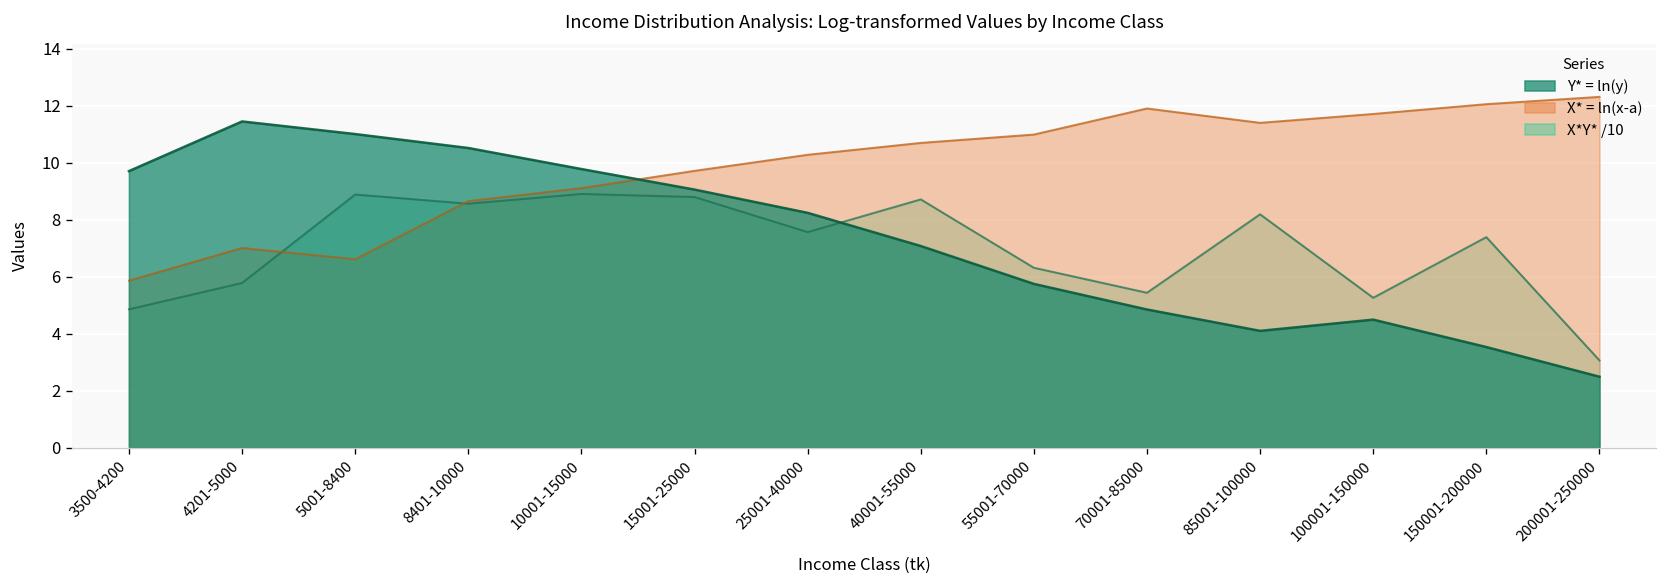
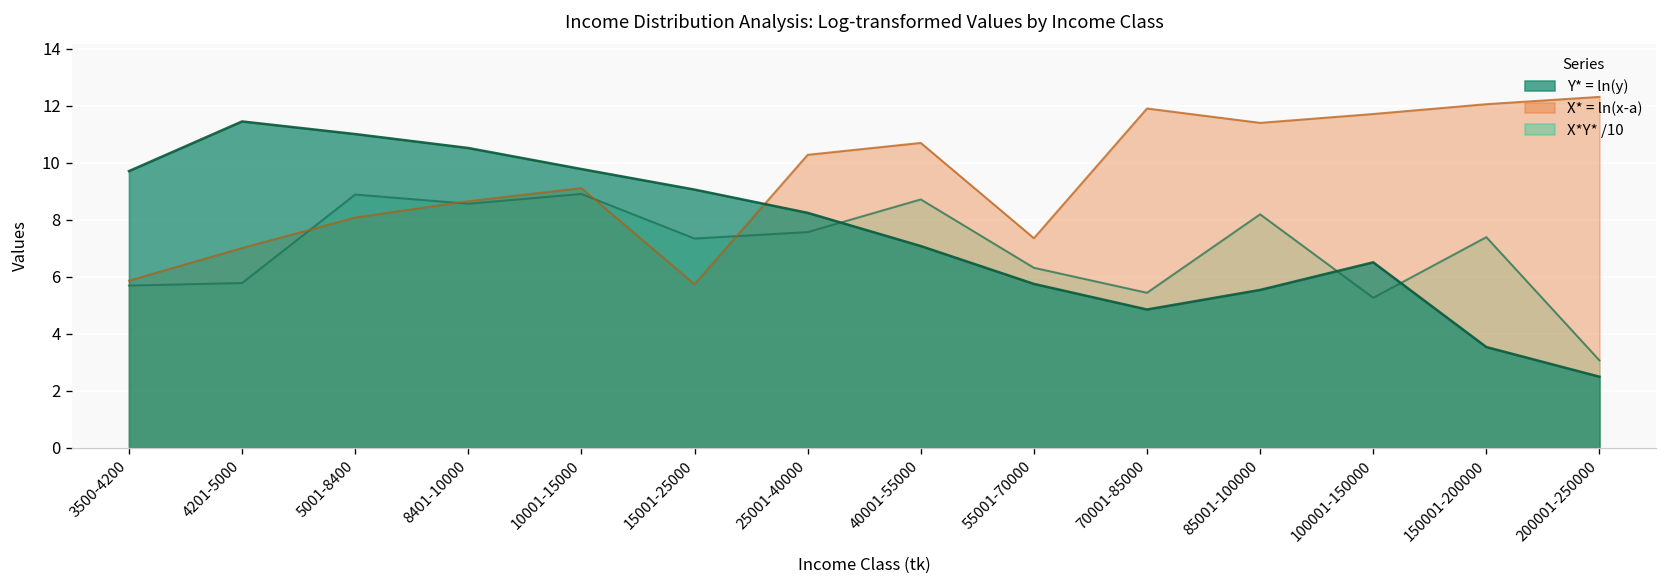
X*Y* /10, 3500-4200: 4.9 -> 5.7
X* = ln(x-a), 5001-8400: 6.6 -> 8.1
X*Y* /10, 15001-25000: 8.8 -> 7.3
X* = ln(x-a), 15001-25000: 9.7 -> 5.7
X* = ln(x-a), 55001-70000: 11.0 -> 7.3
Y* = ln(y), 85001-100000: 4.1 -> 5.5
Y* = ln(y), 100001-150000: 4.5 -> 6.5
